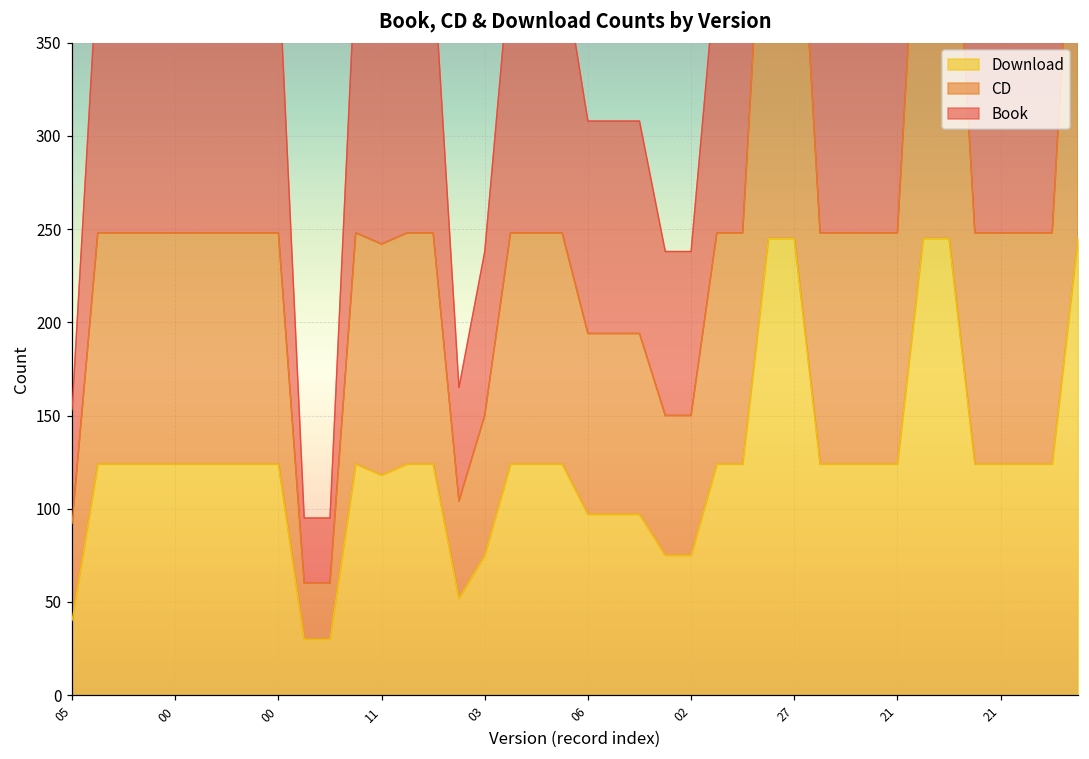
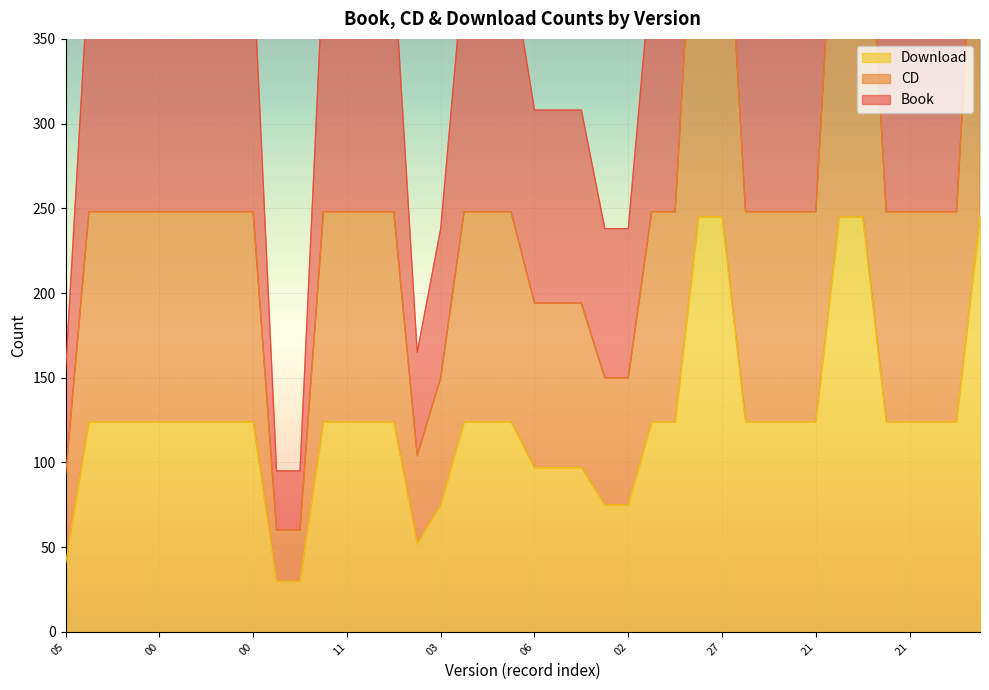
Download, 11: 118 -> 124
